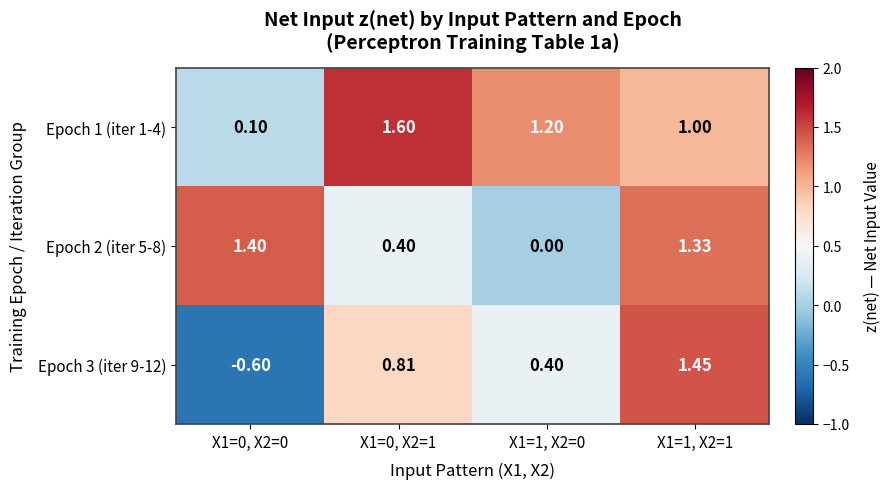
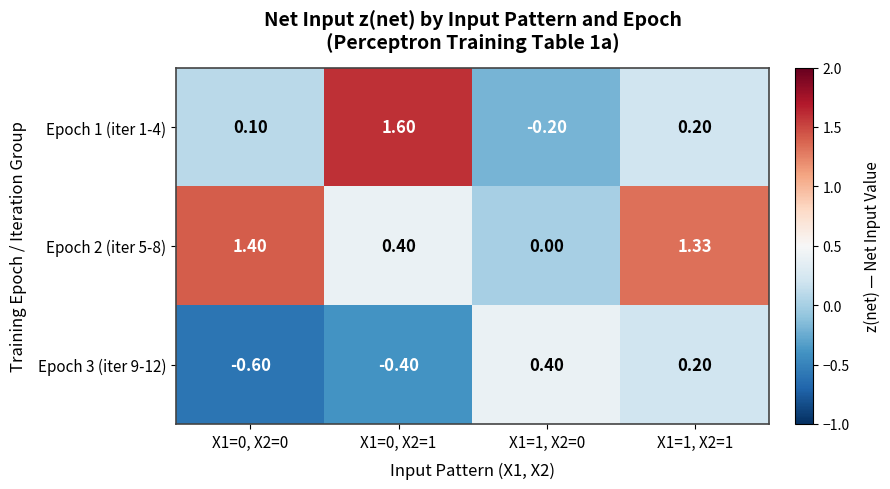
Epoch 1 (iter 1-4), X1=1, X2=0: 1.20 -> -0.20
Epoch 1 (iter 1-4), X1=1, X2=1: 1.00 -> 0.20
Epoch 3 (iter 9-12), X1=0, X2=1: 0.81 -> -0.40
Epoch 3 (iter 9-12), X1=1, X2=1: 1.45 -> 0.20
